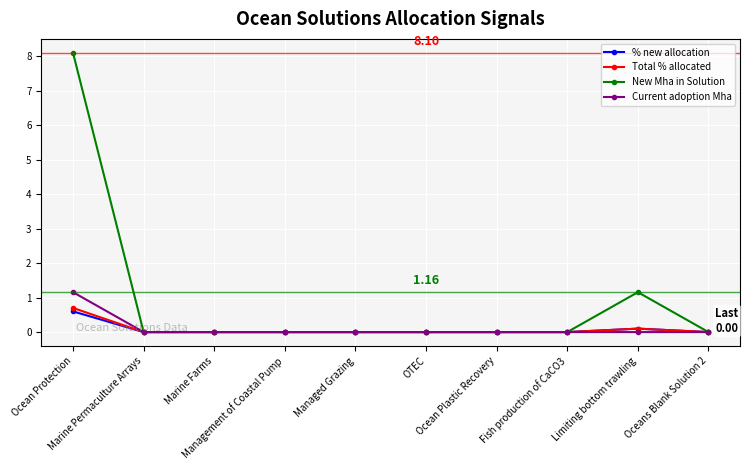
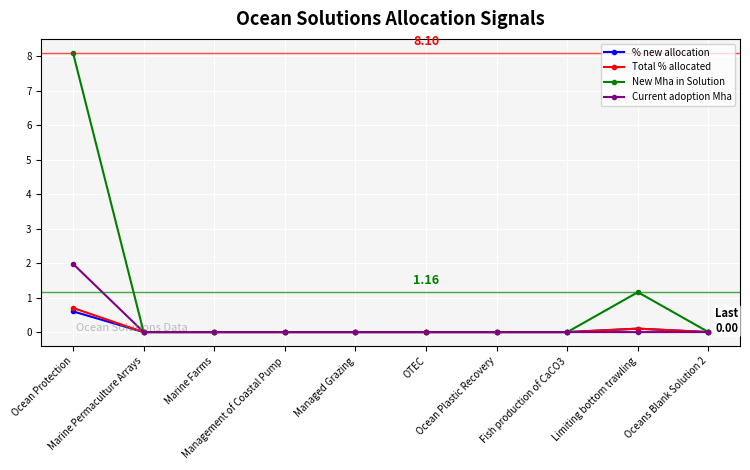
Current adoption Mha, Ocean Protection: 1.2 -> 2.0
